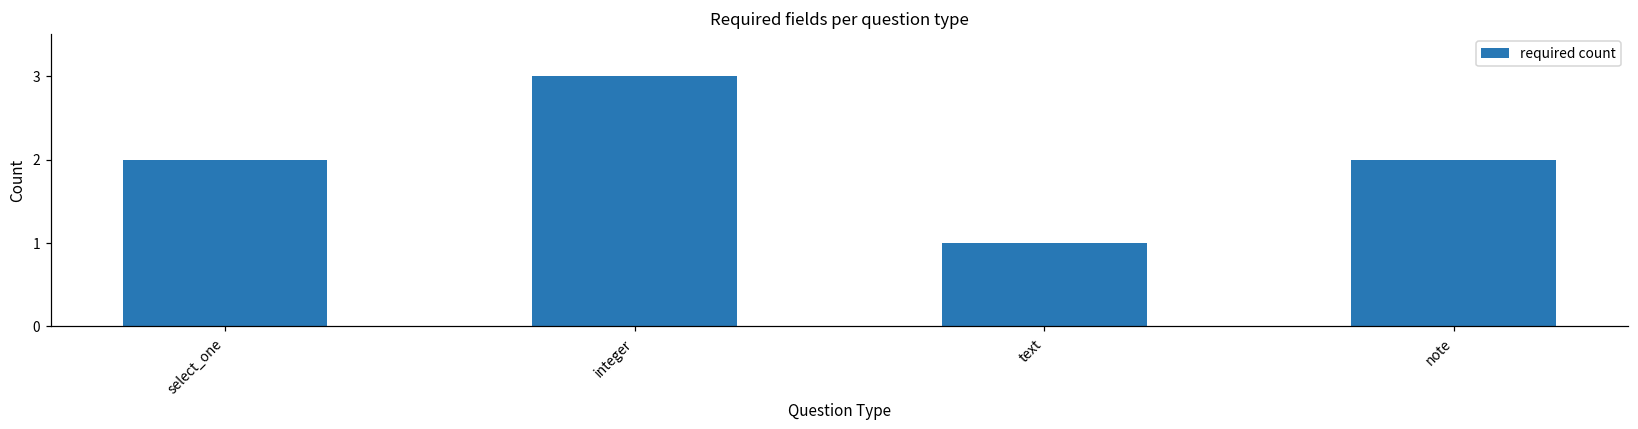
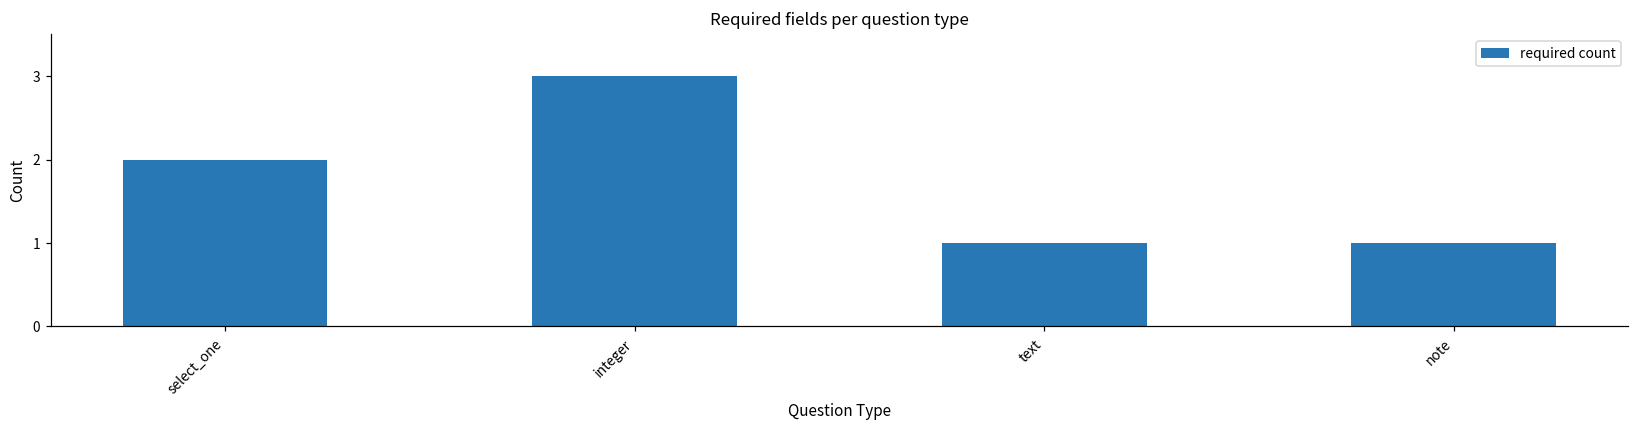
note: 2 -> 1
